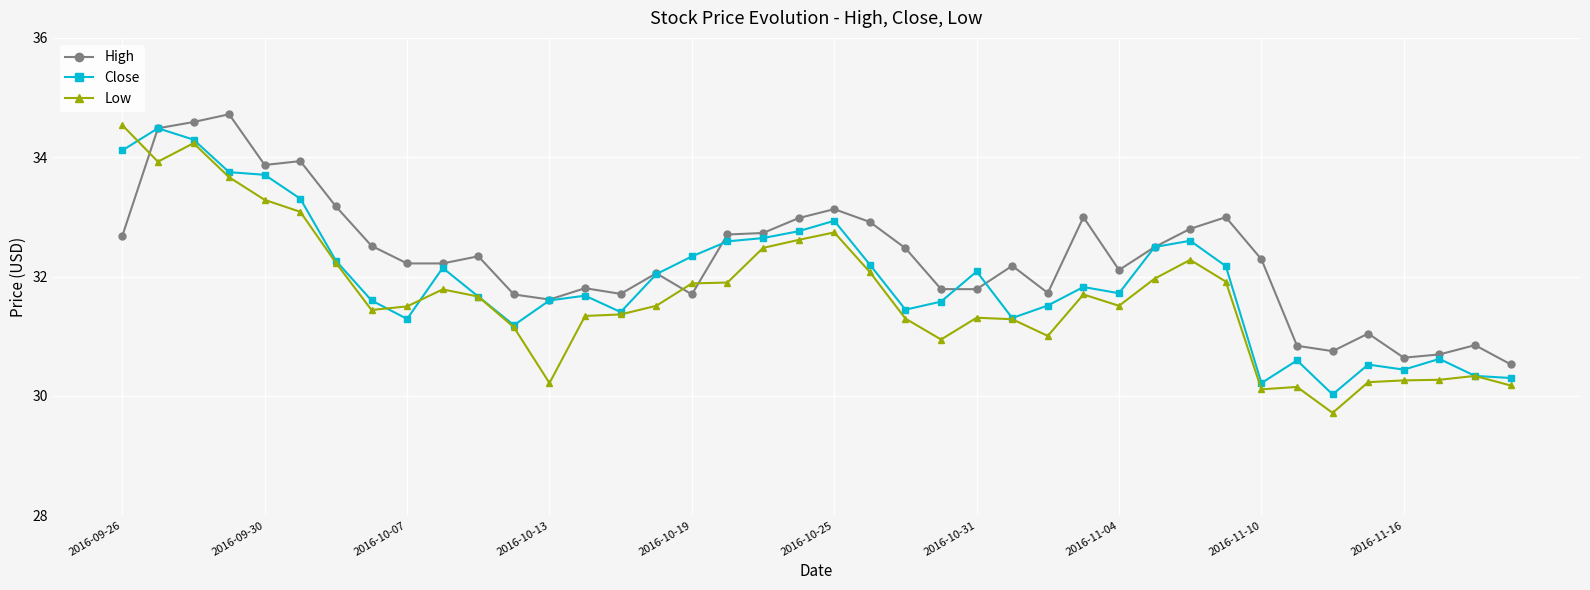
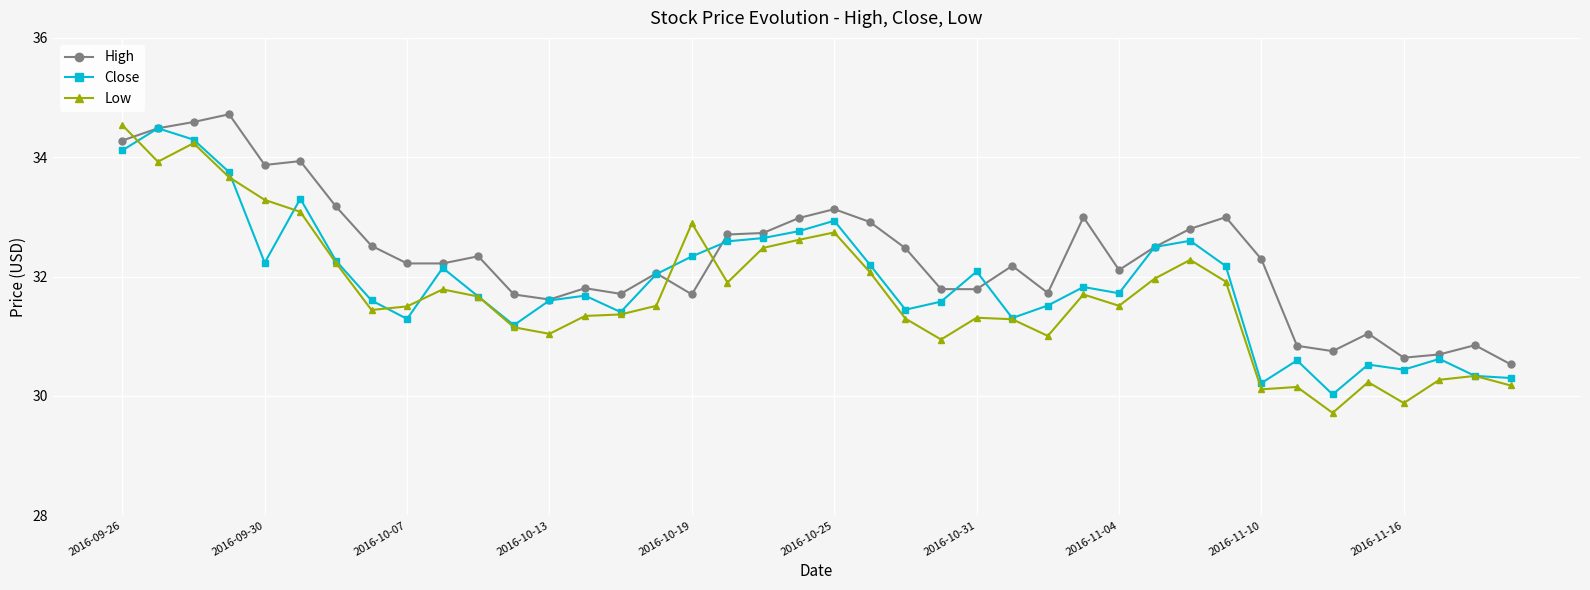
High, 2016-09-26: 32.7 -> 34.3
Close, 2016-09-30: 33.7 -> 32.2
Low, 2016-10-13: 30.2 -> 31.0
Low, 2016-10-19: 31.9 -> 32.9
Low, 2016-11-16: 30.3 -> 29.9
